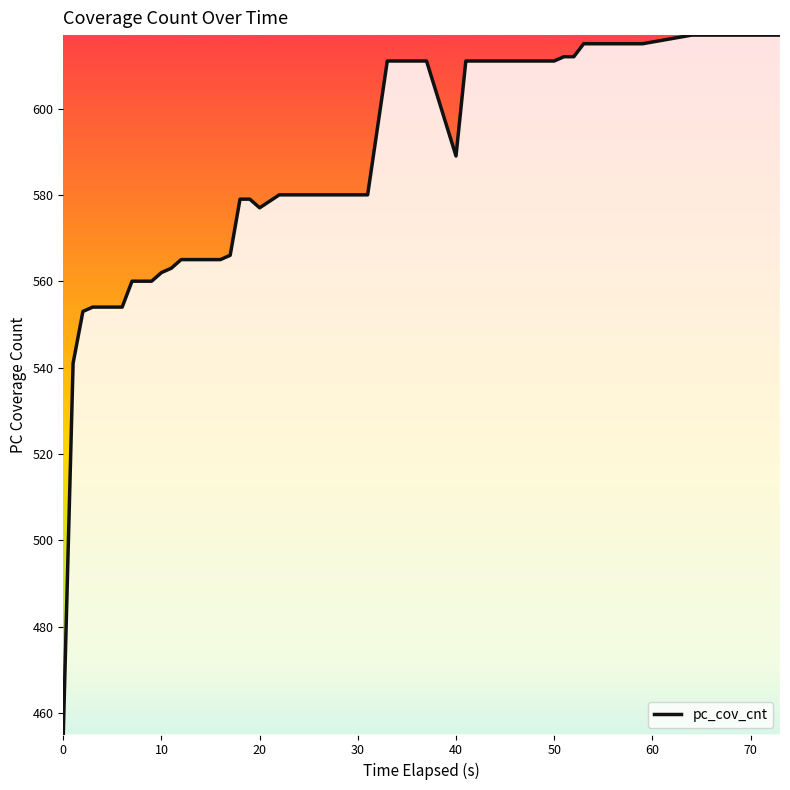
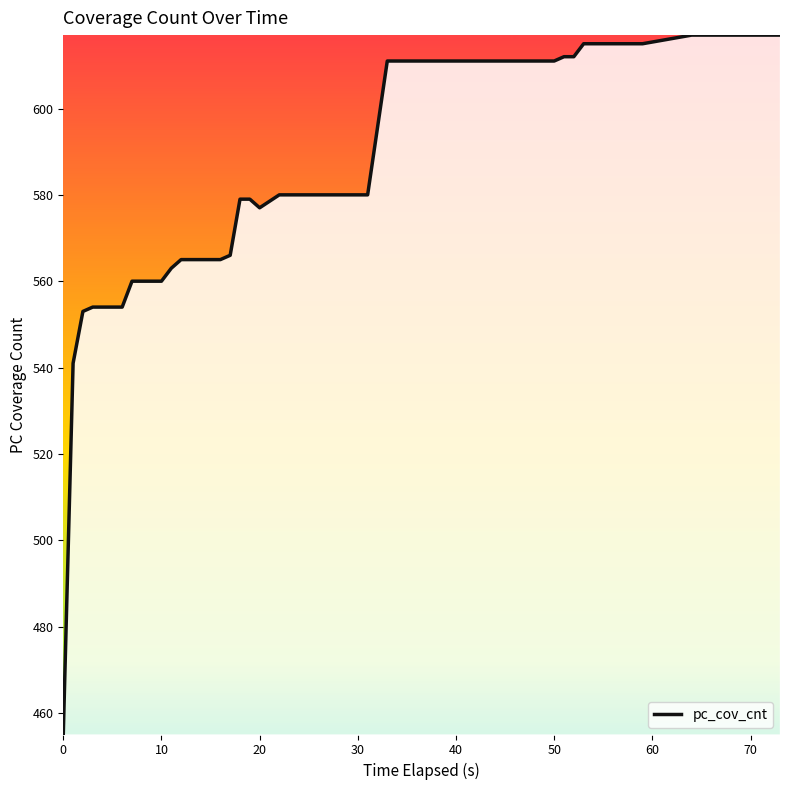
10: 562 -> 560
40: 589 -> 611
